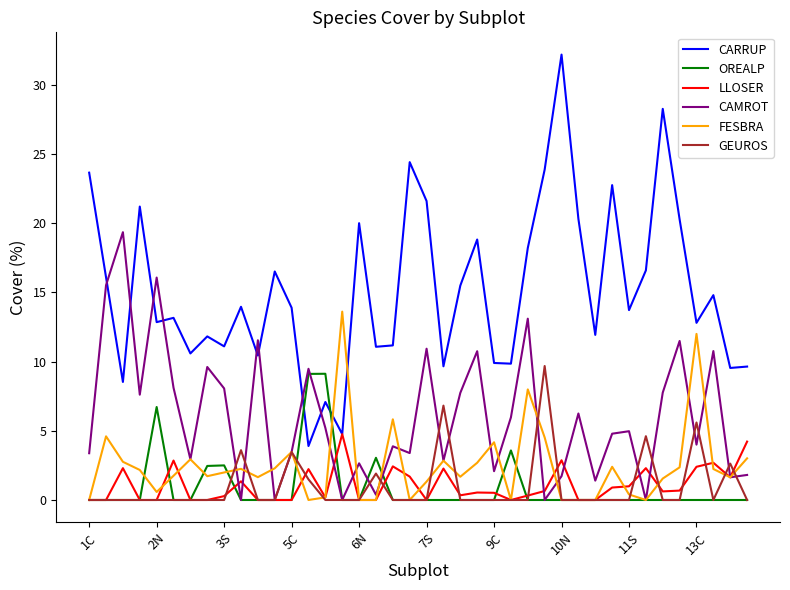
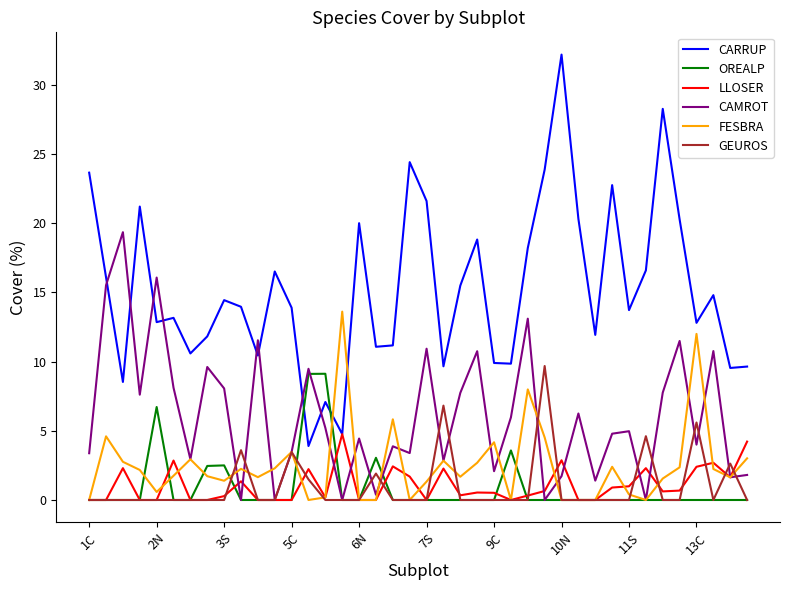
CARRUP, 3S: 11.1 -> 14.4
FESBRA, 3S: 2.0 -> 1.4
CAMROT, 6N: 2.7 -> 4.4
